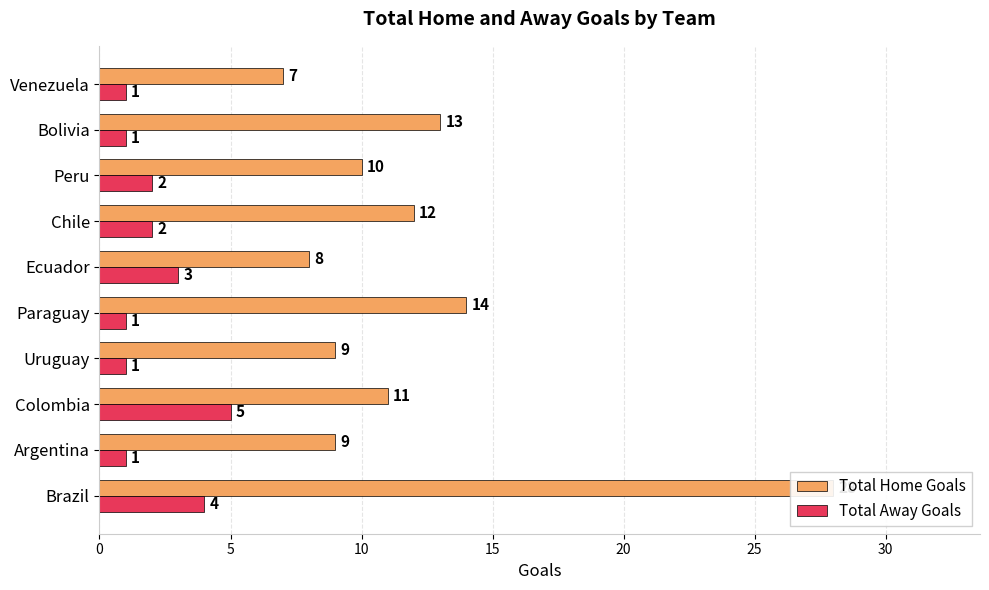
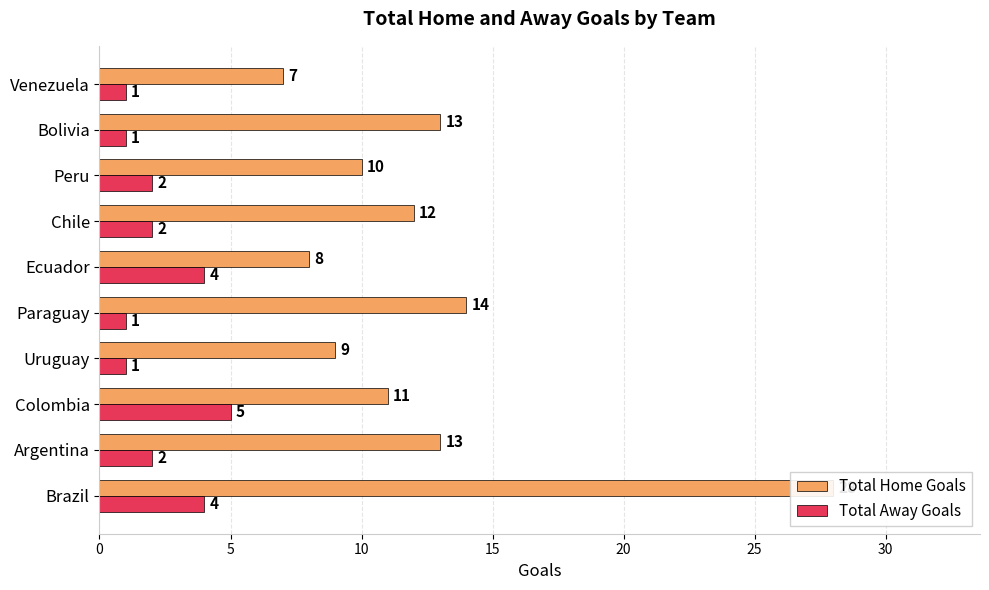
Total Away Goals, Ecuador: 3 -> 4
Total Home Goals, Argentina: 9 -> 13
Total Away Goals, Argentina: 1 -> 2
